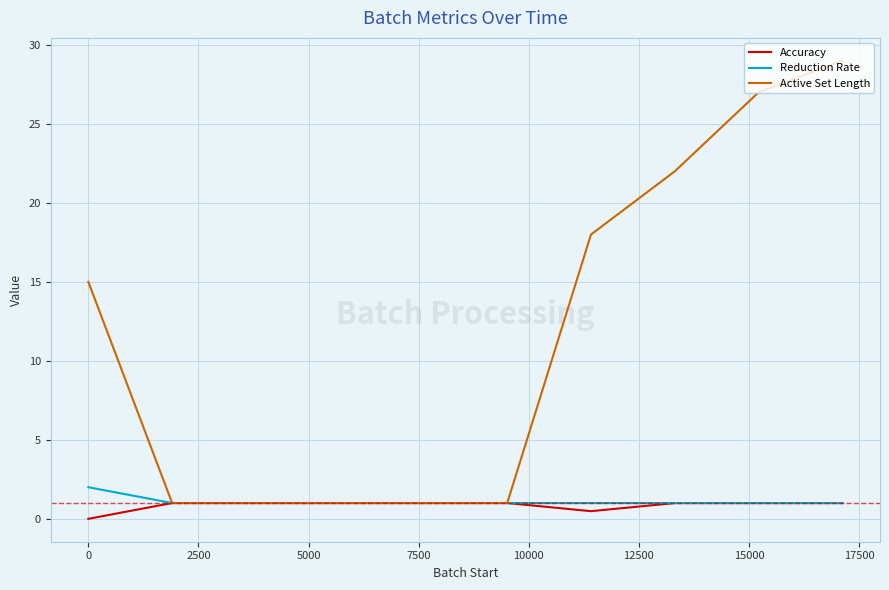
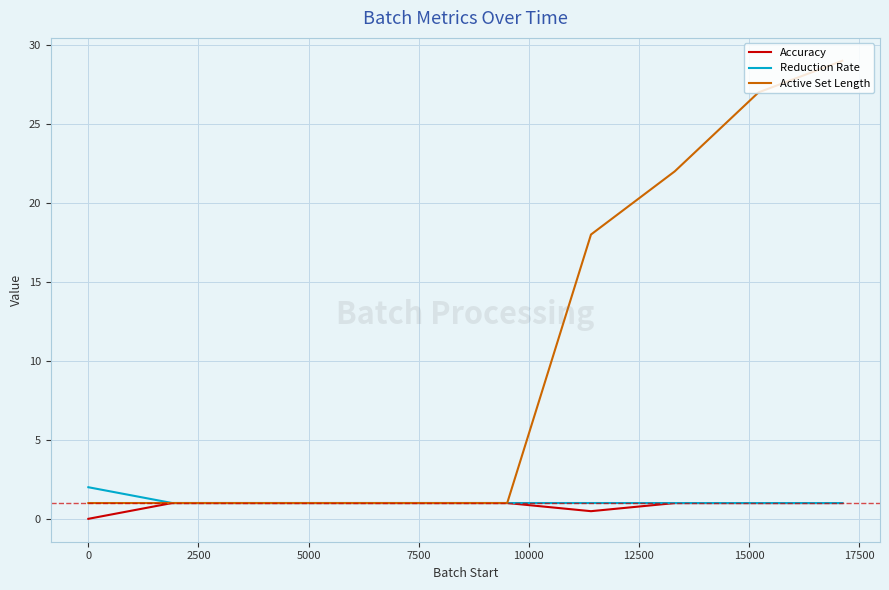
Active Set Length, 0: 15 -> 1
